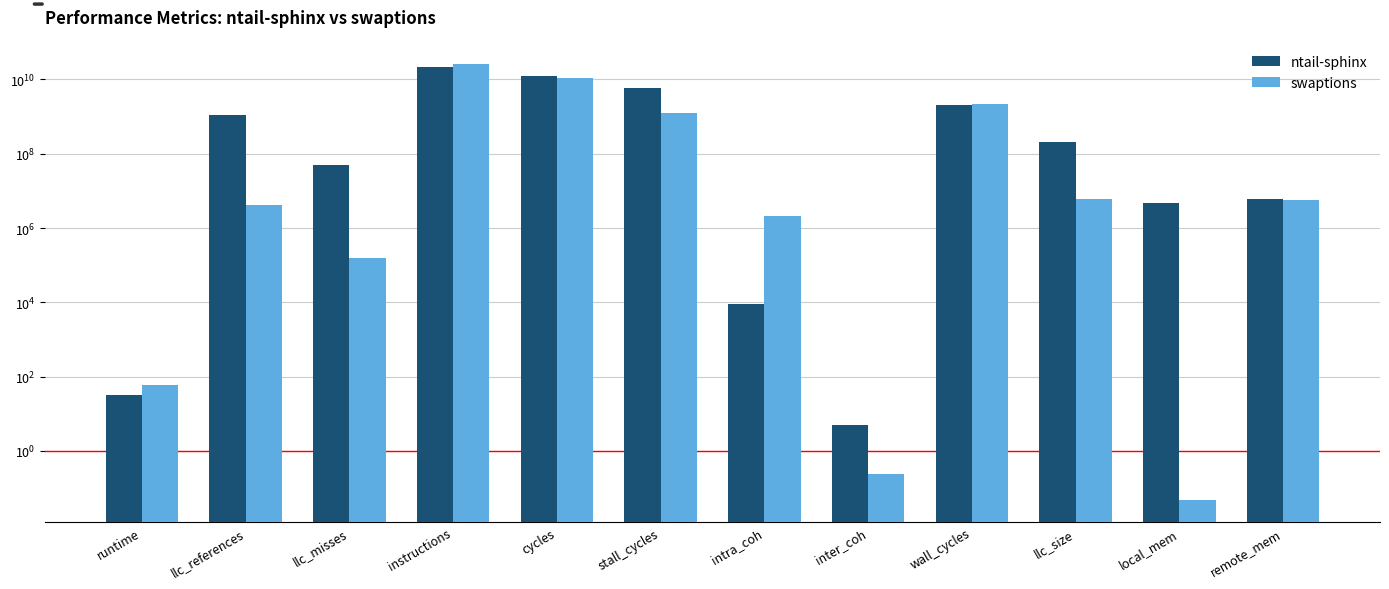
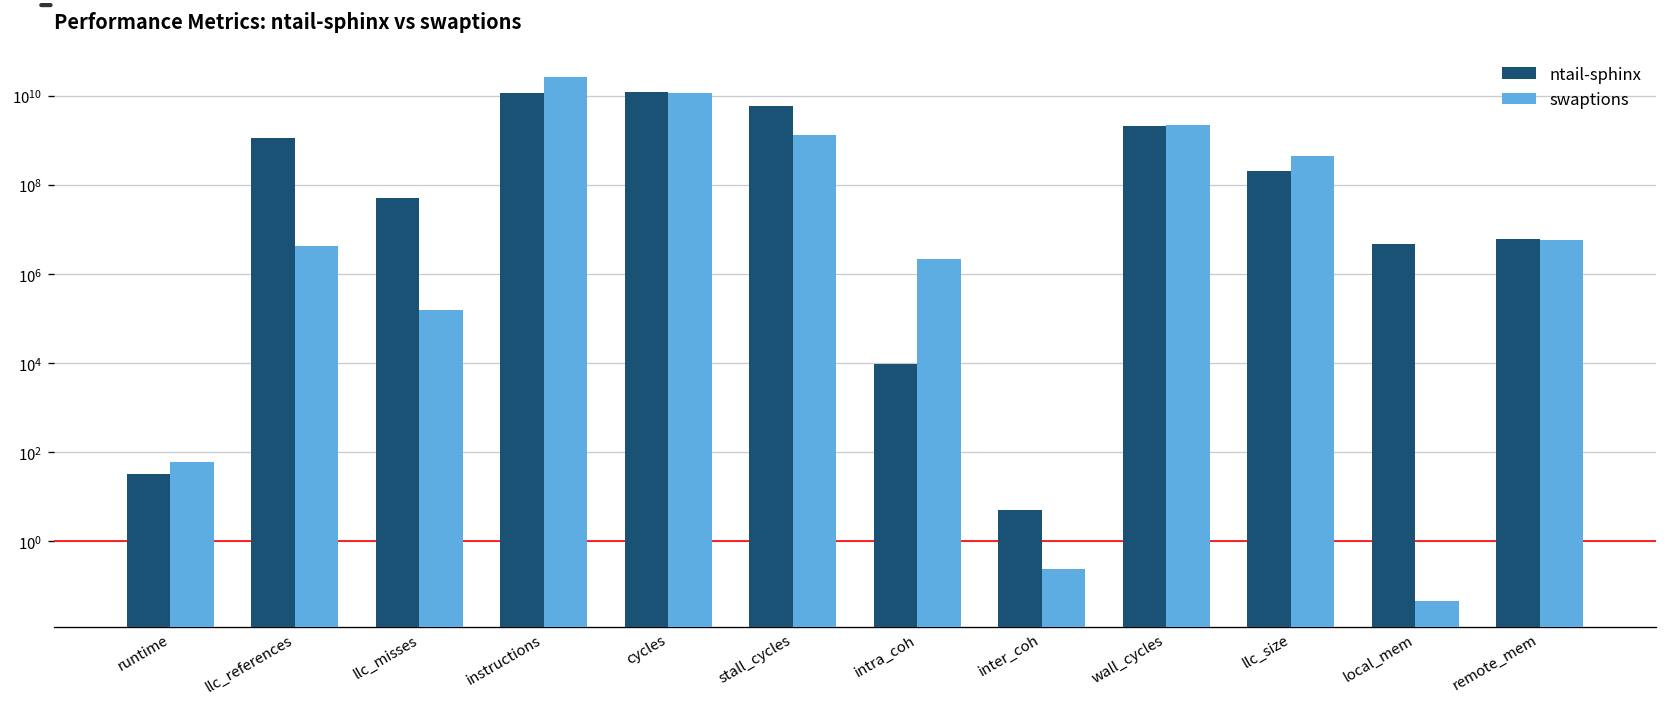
ntail-sphinx, instructions: 20000000000 -> 11000000000
swaptions, llc_size: 6000000 -> 400000000
